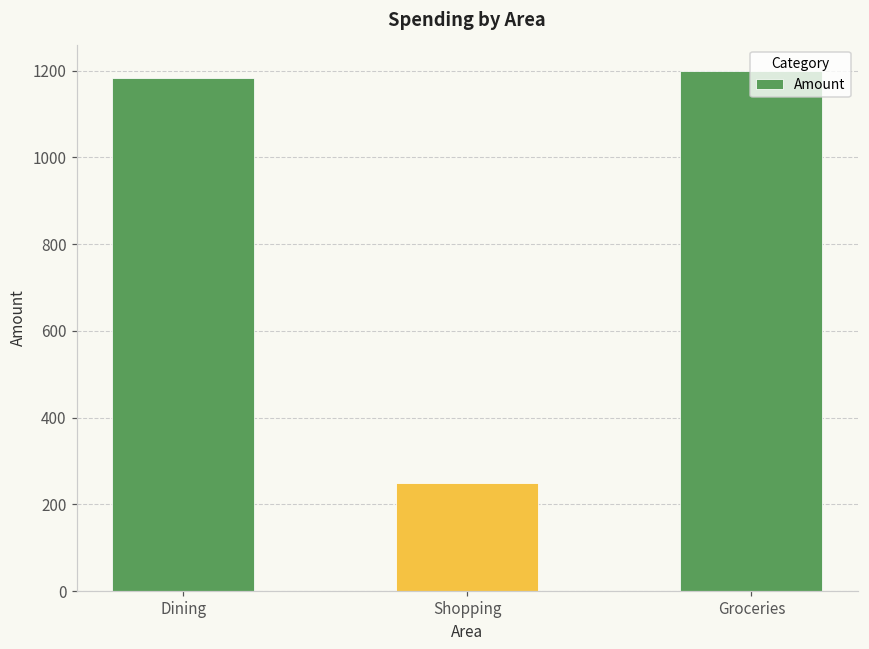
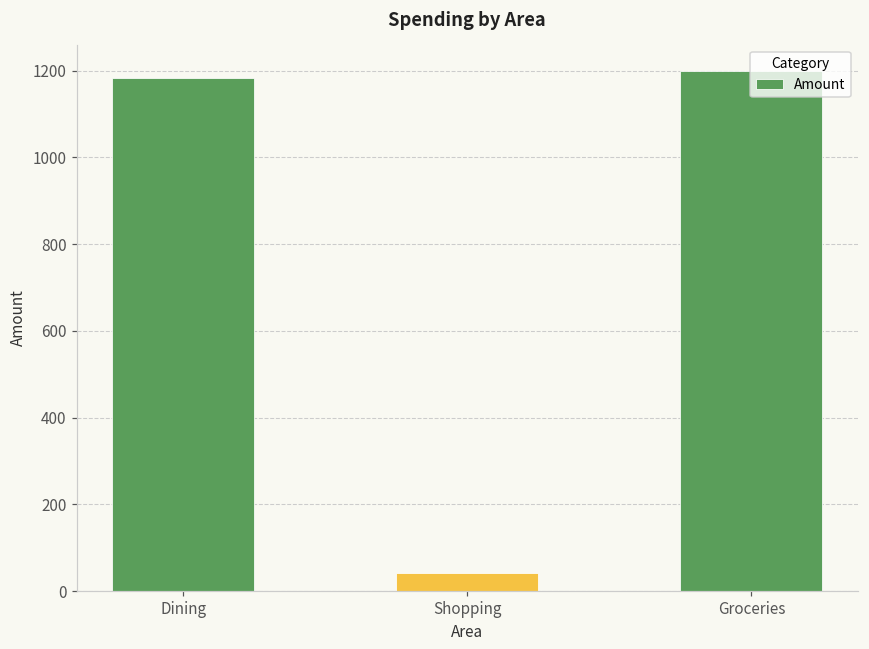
Shopping: 250 -> 40
